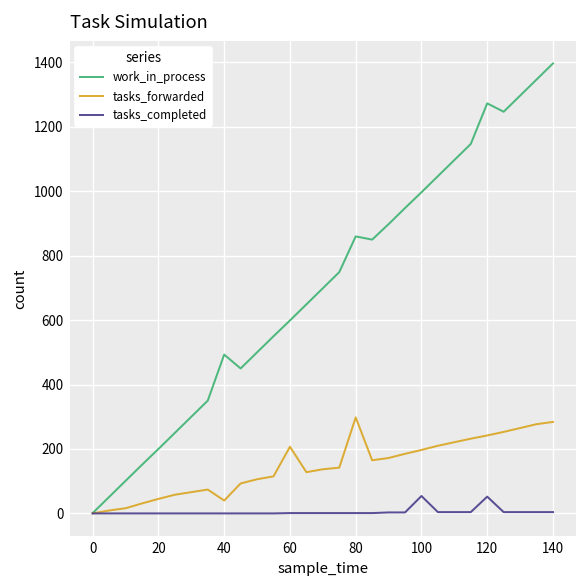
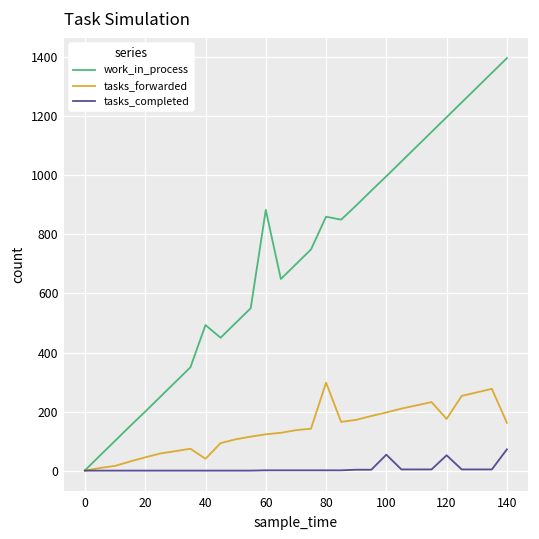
work_in_process, 60: 600 -> 880
tasks_forwarded, 60: 210 -> 120
work_in_process, 120: 1270 -> 1200
tasks_forwarded, 120: 240 -> 180
tasks_forwarded, 140: 280 -> 160
tasks_completed, 140: 0 -> 70
